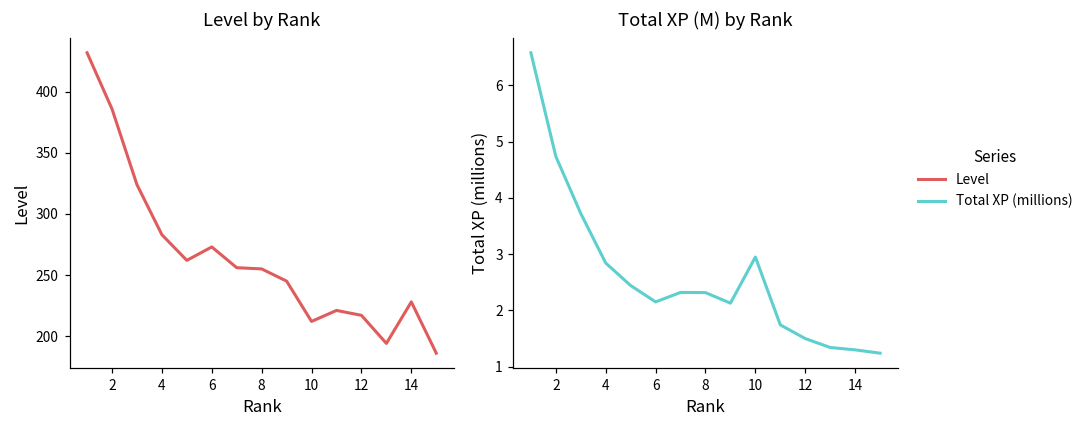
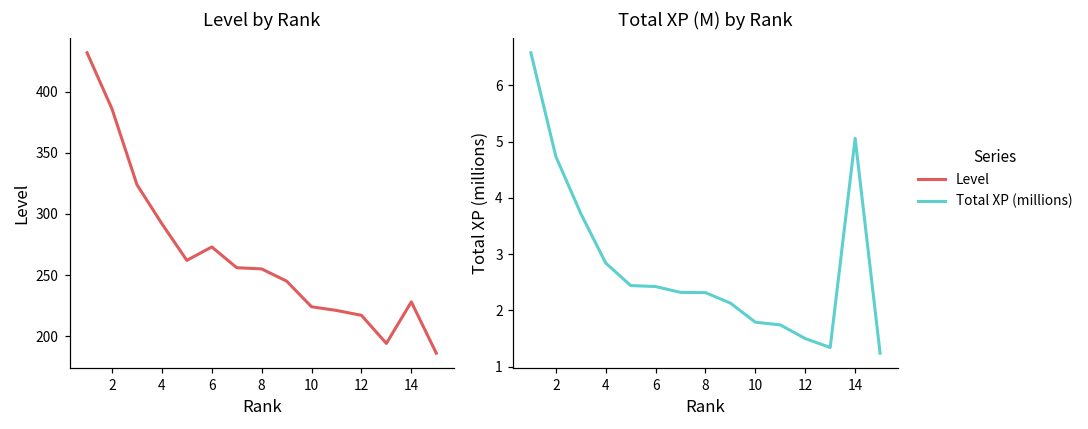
Level by Rank, 4: 283 -> 292
Level by Rank, 10: 212 -> 224
Total XP (M) by Rank, 6: 2.2 -> 2.4
Total XP (M) by Rank, 10: 2.9 -> 1.8
Total XP (M) by Rank, 14: 1.3 -> 5.1
